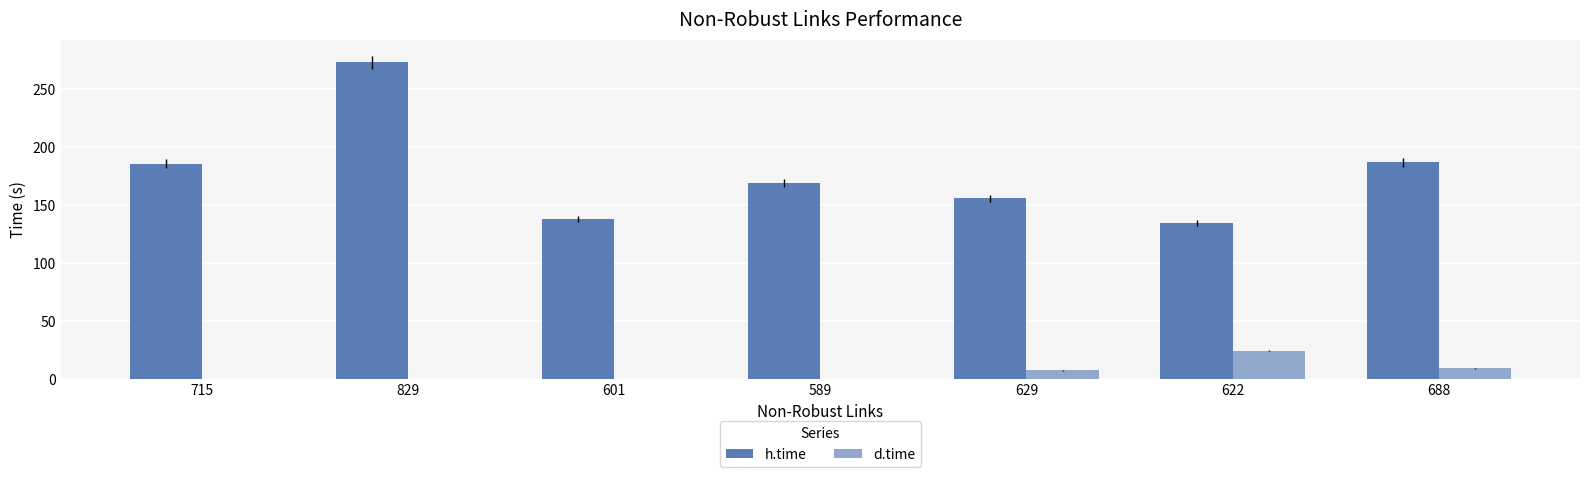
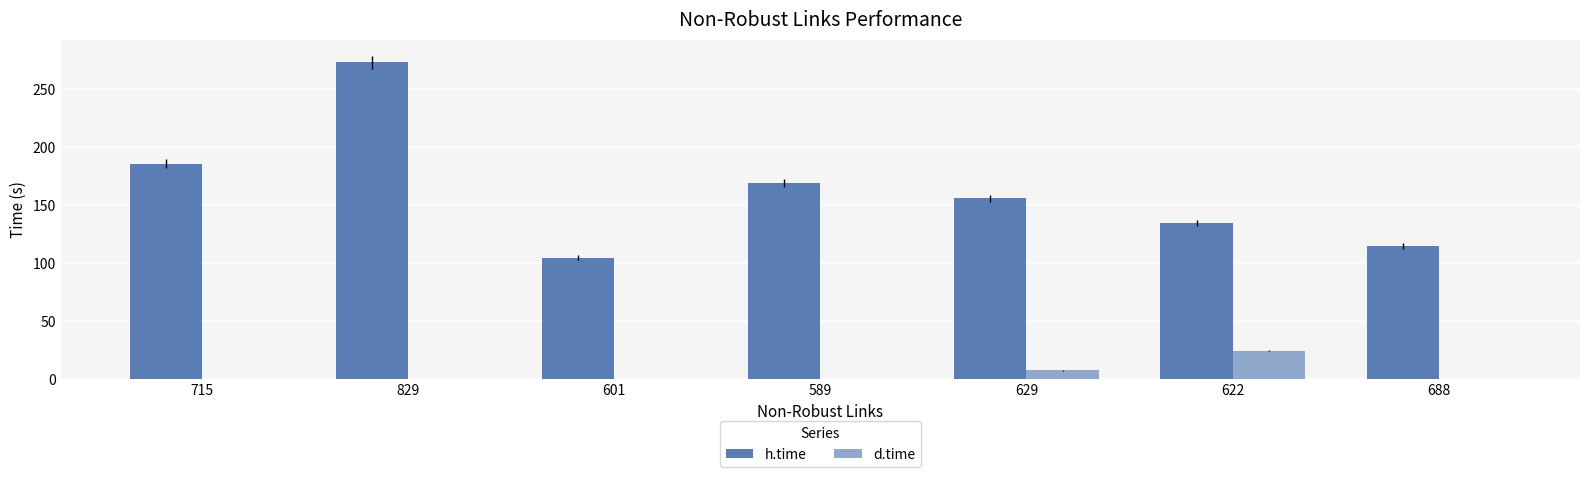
h.time, 601: 138 -> 104
h.time, 688: 187 -> 115
d.time, 688: 9 -> 0
